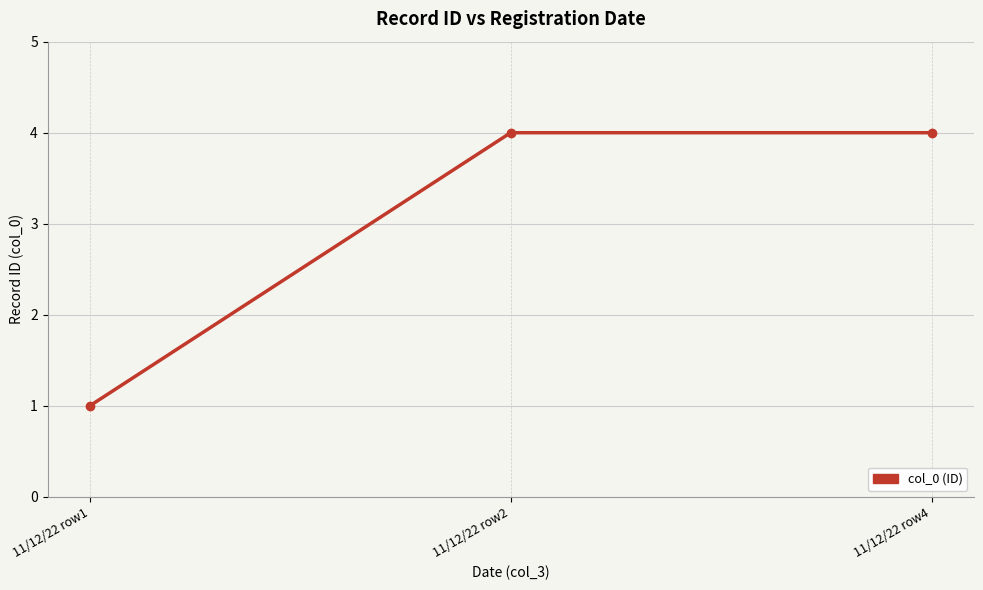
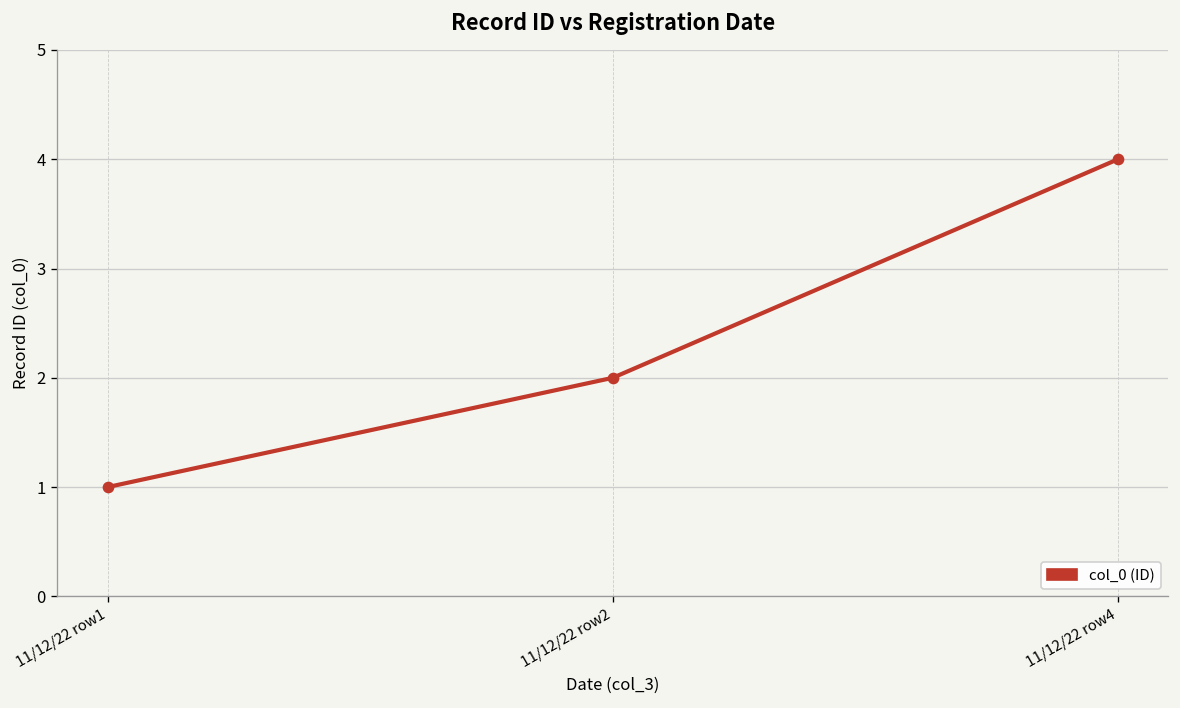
11/12/22 row2: 4 -> 2
